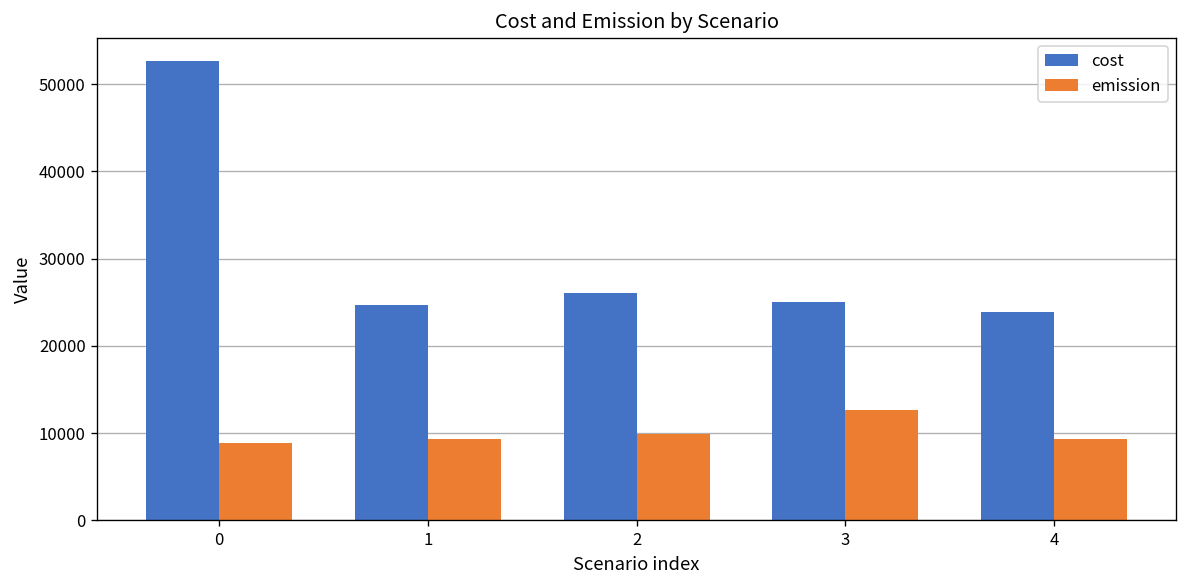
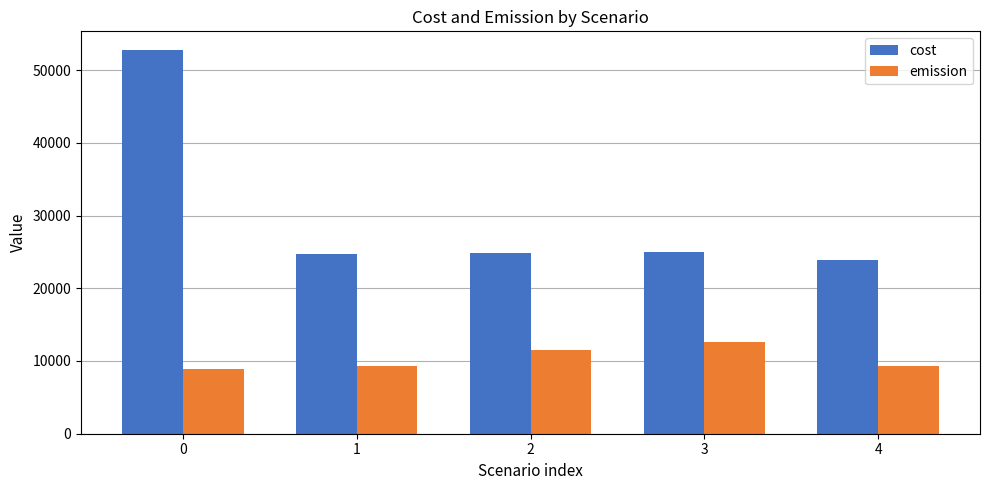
cost, 2: 26000 -> 25000
emission, 2: 10000 -> 12000
